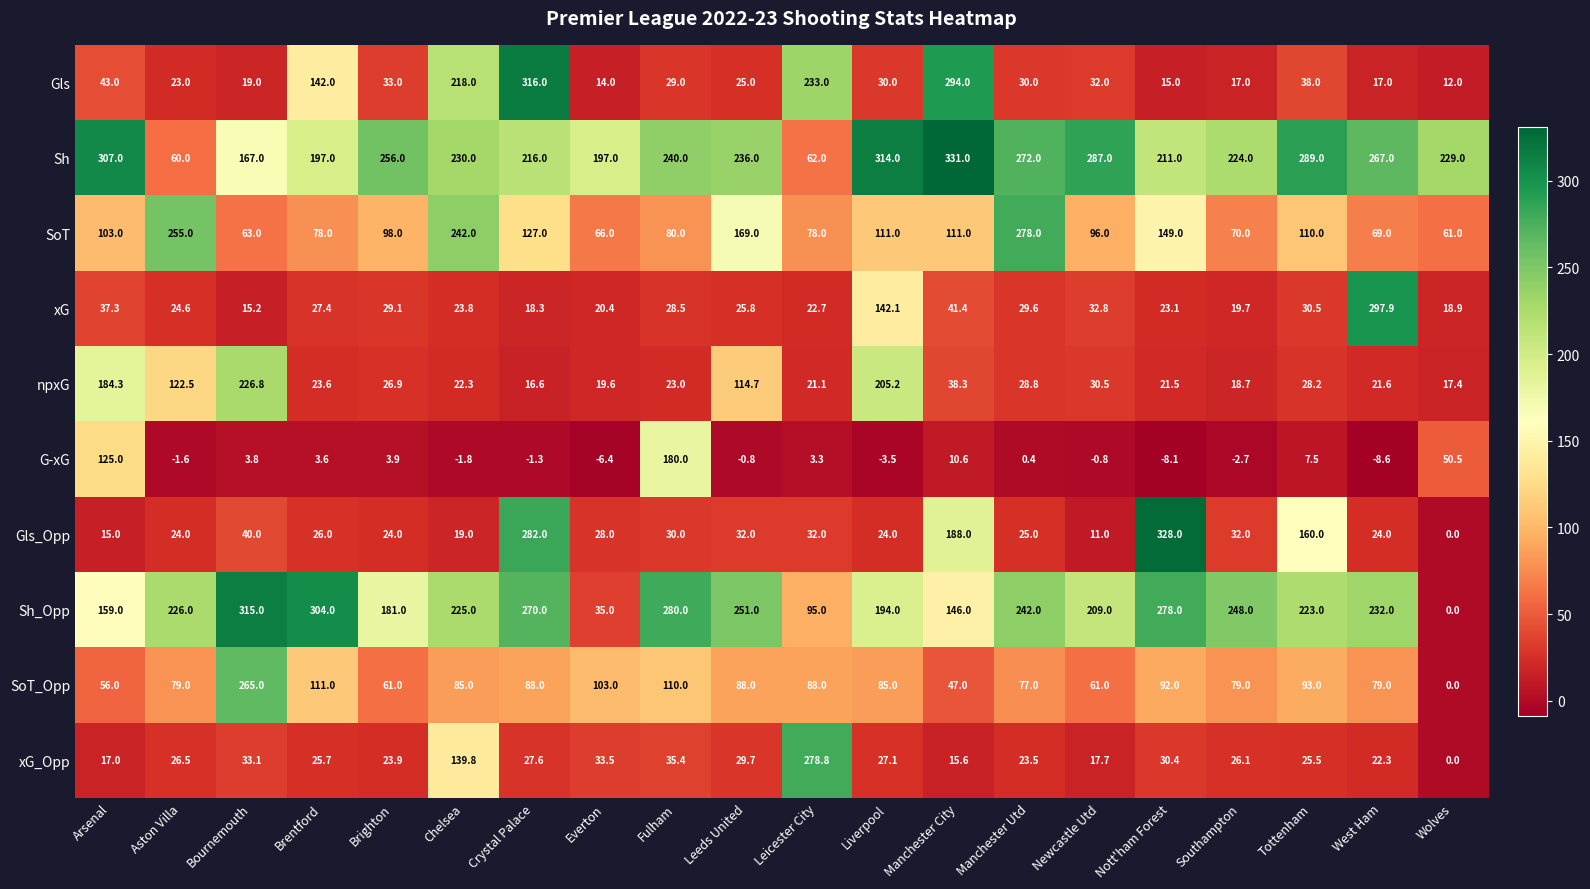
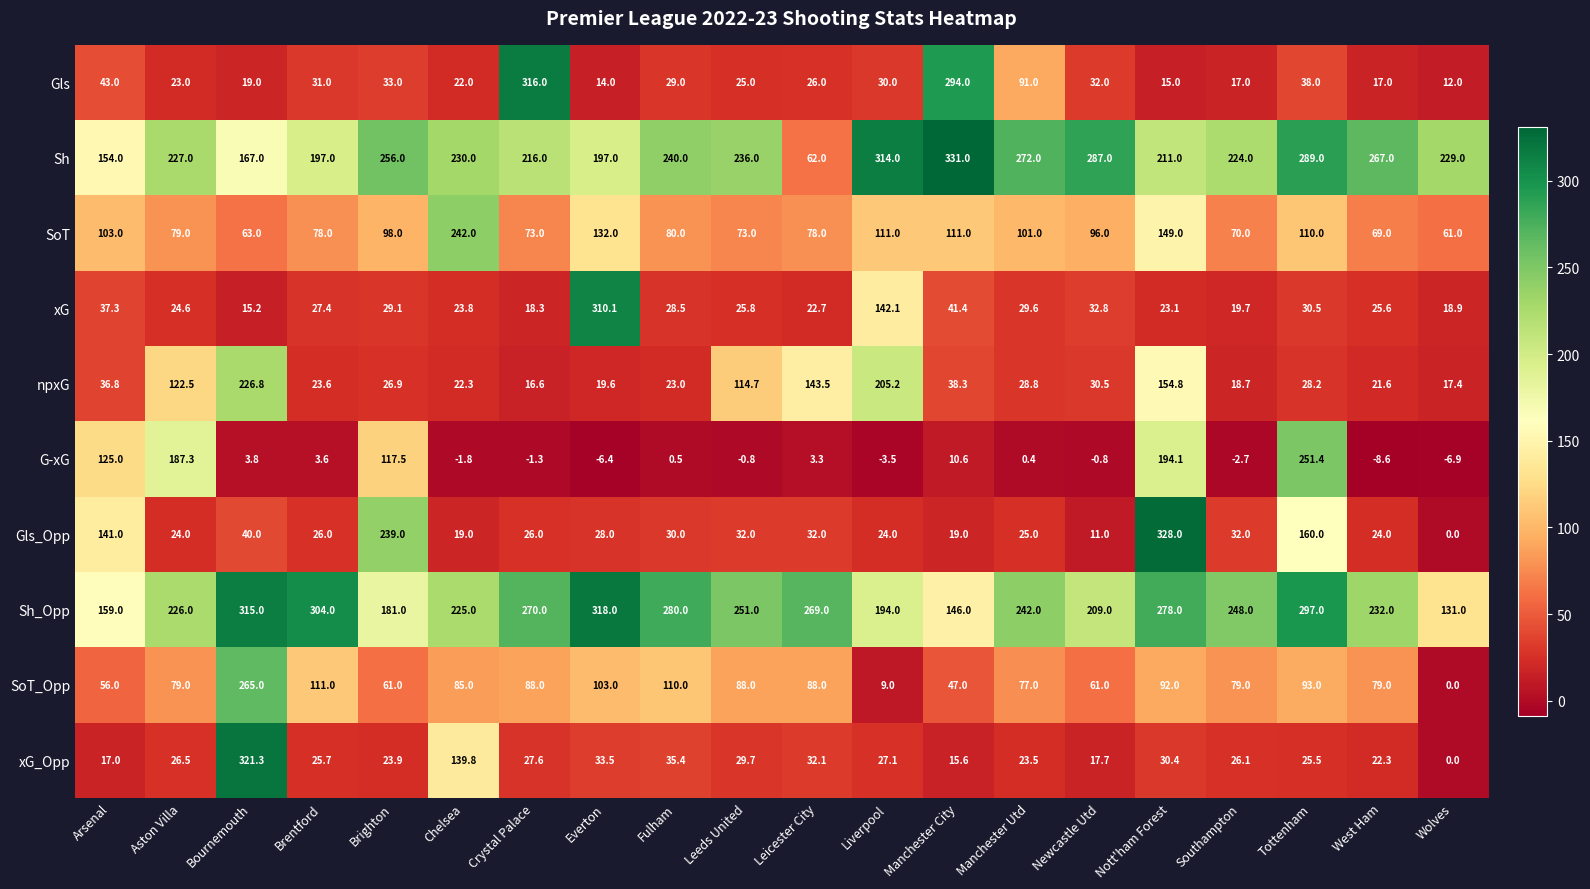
Gls, Brentford: 142.0 -> 31.0
Gls, Chelsea: 218.0 -> 22.0
Gls, Leicester City: 233.0 -> 26.0
Gls, Manchester Utd: 30.0 -> 91.0
Sh, Arsenal: 307.0 -> 154.0
Sh, Aston Villa: 60.0 -> 227.0
SoT, Aston Villa: 255.0 -> 79.0
SoT, Crystal Palace: 127.0 -> 73.0
SoT, Everton: 66.0 -> 132.0
SoT, Leeds United: 169.0 -> 73.0
SoT, Manchester Utd: 278.0 -> 101.0
xG, Everton: 20.4 -> 310.1
xG, West Ham: 297.9 -> 25.6
npxG, Arsenal: 184.3 -> 36.8
npxG, Leicester City: 21.1 -> 143.5
npxG, Nott'ham Forest: 21.5 -> 154.8
G-xG, Aston Villa: -1.6 -> 187.3
G-xG, Brighton: 3.9 -> 117.5
G-xG, Fulham: 180.0 -> 0.5
G-xG, Nott'ham Forest: -8.1 -> 194.1
G-xG, Tottenham: 7.5 -> 251.4
G-xG, Wolves: 50.5 -> -6.9
Gls_Opp, Arsenal: 15.0 -> 141.0
Gls_Opp, Brighton: 24.0 -> 239.0
Gls_Opp, Crystal Palace: 282.0 -> 26.0
Gls_Opp, Manchester City: 188.0 -> 19.0
Sh_Opp, Everton: 35.0 -> 318.0
Sh_Opp, Leicester City: 95.0 -> 269.0
Sh_Opp, Tottenham: 223.0 -> 297.0
Sh_Opp, Wolves: 0.0 -> 131.0
SoT_Opp, Liverpool: 85.0 -> 9.0
xG_Opp, Bournemouth: 33.1 -> 321.3
xG_Opp, Leicester City: 278.8 -> 32.1
